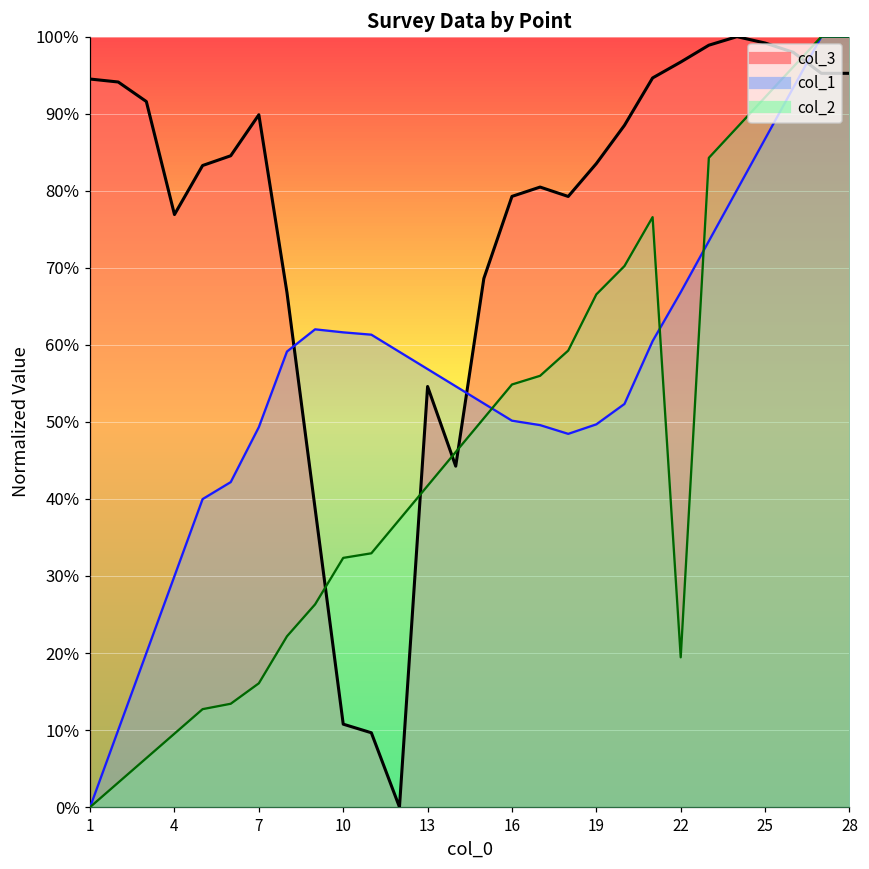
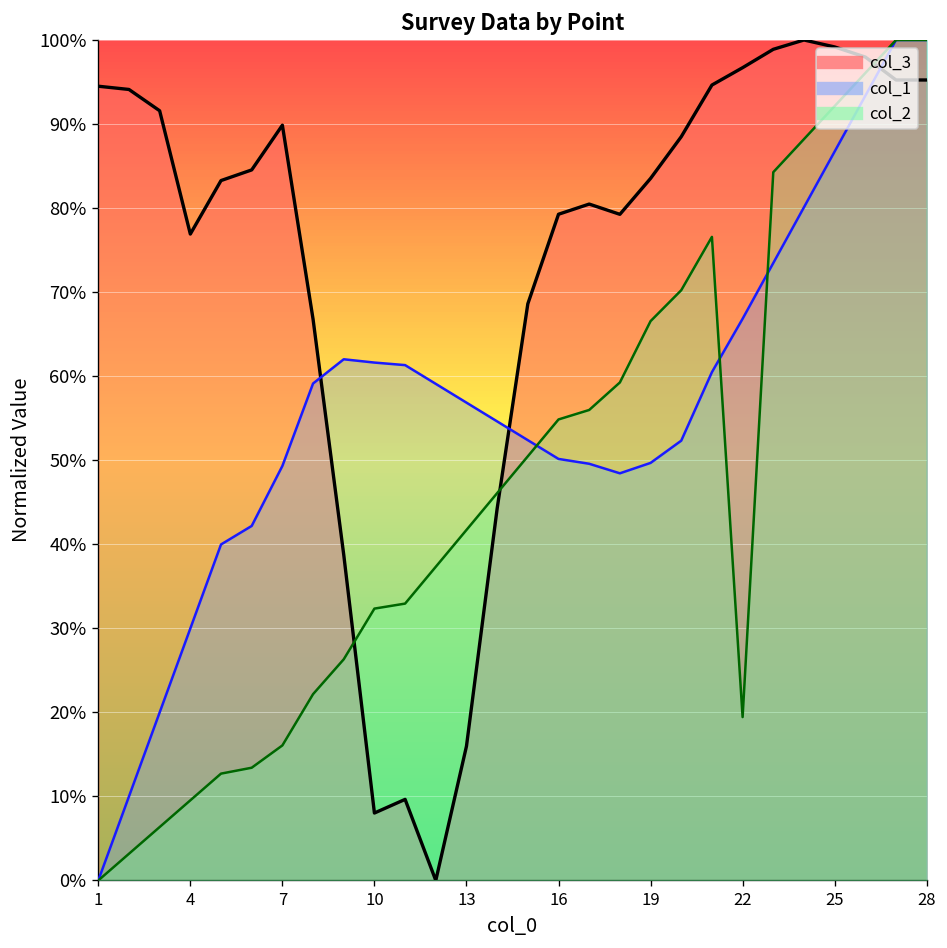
col_3, 10: 11% -> 8%
col_3, 13: 55% -> 16%
